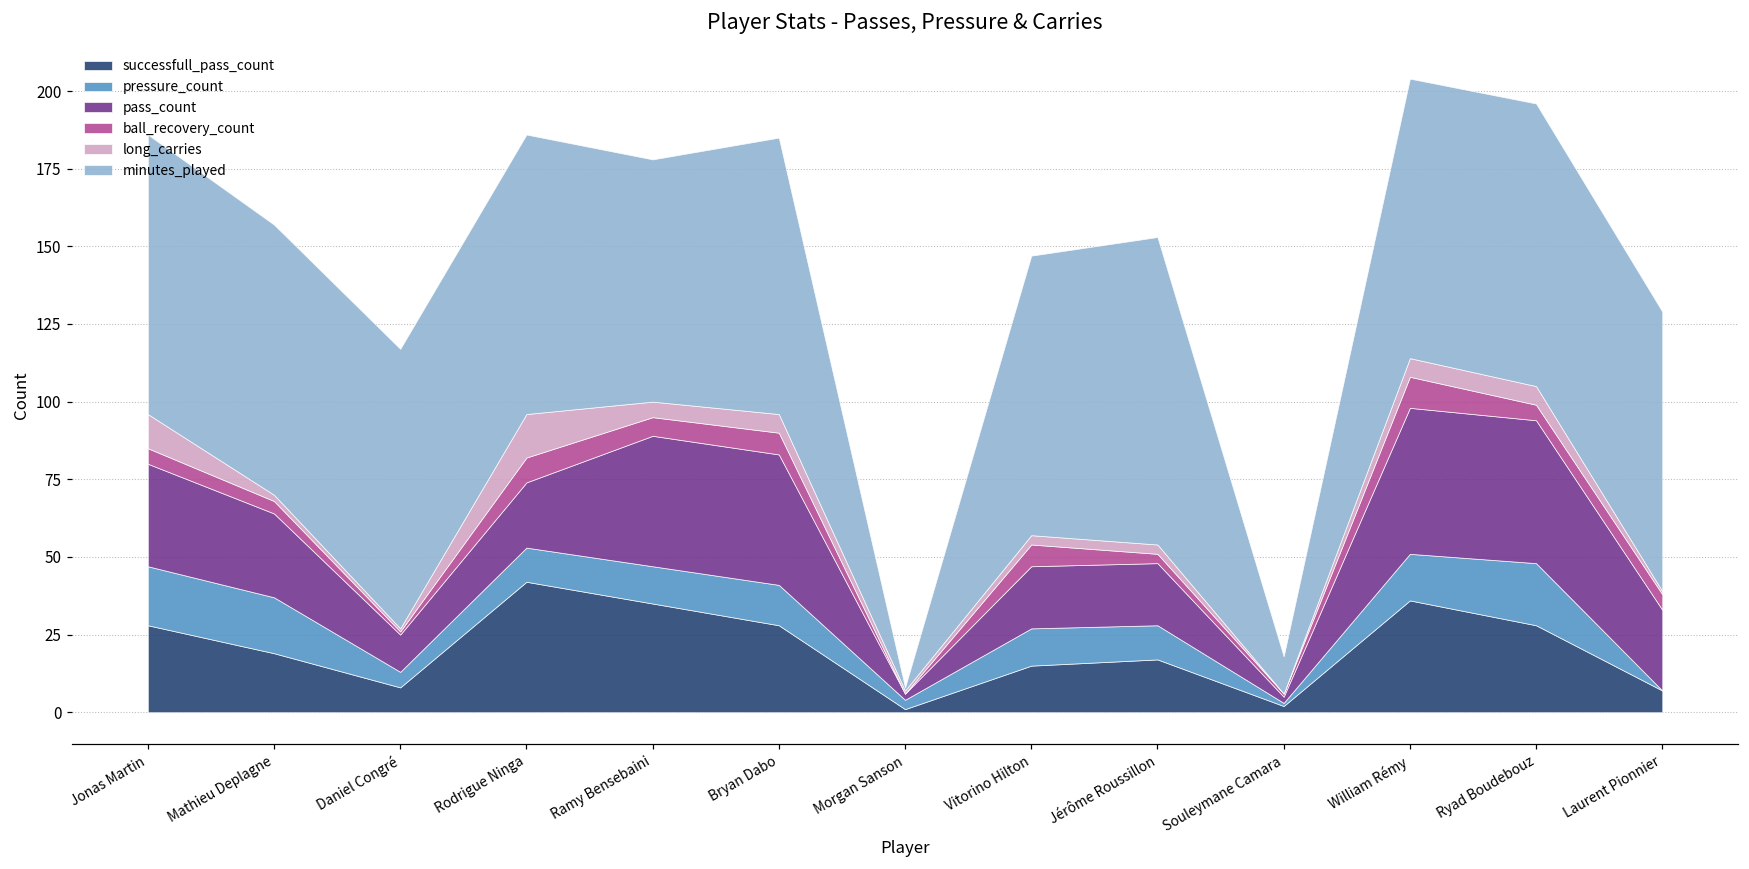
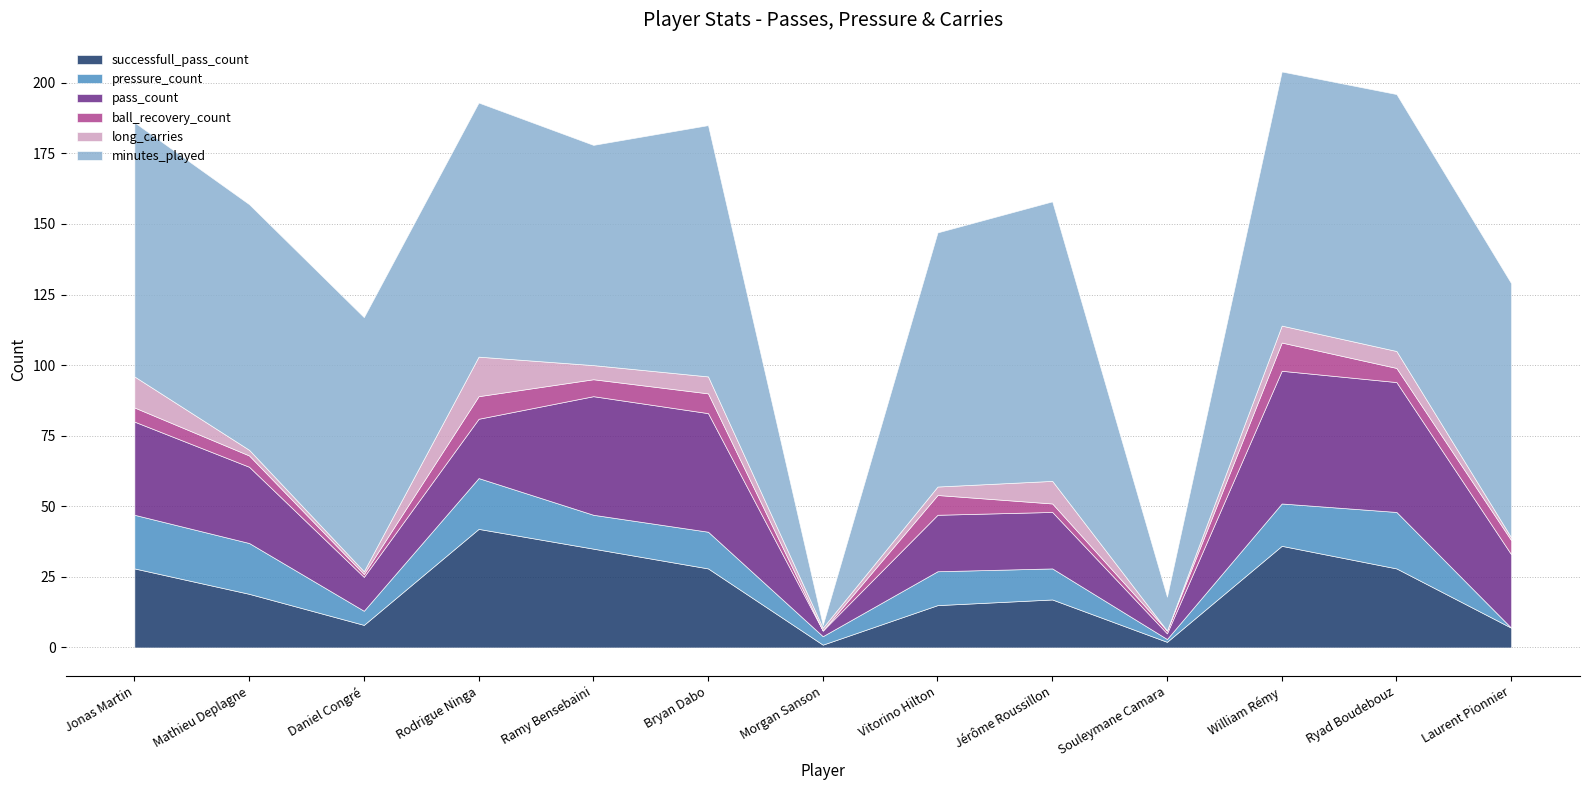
pressure_count, Rodrigue Ninga: 11 -> 18
long_carries, Jérôme Roussillon: 3 -> 8
